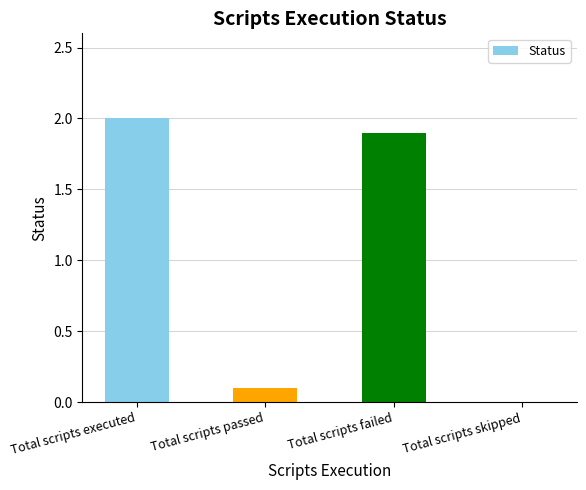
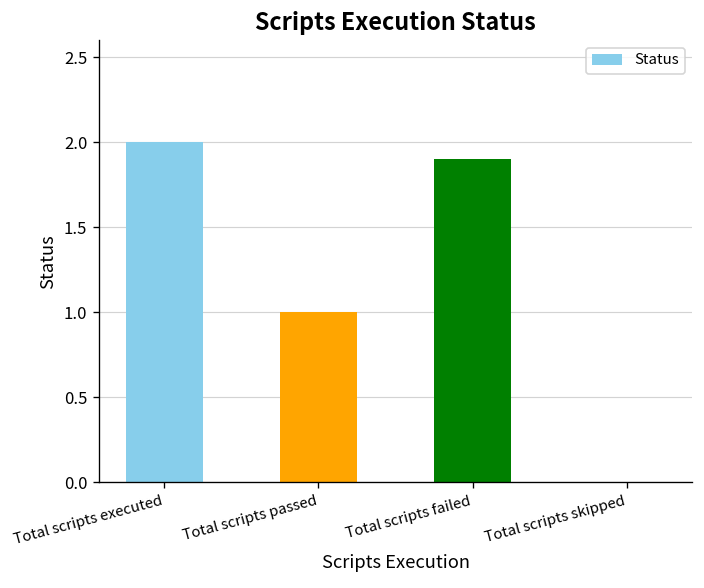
Total scripts passed: 0.1 -> 1.0
